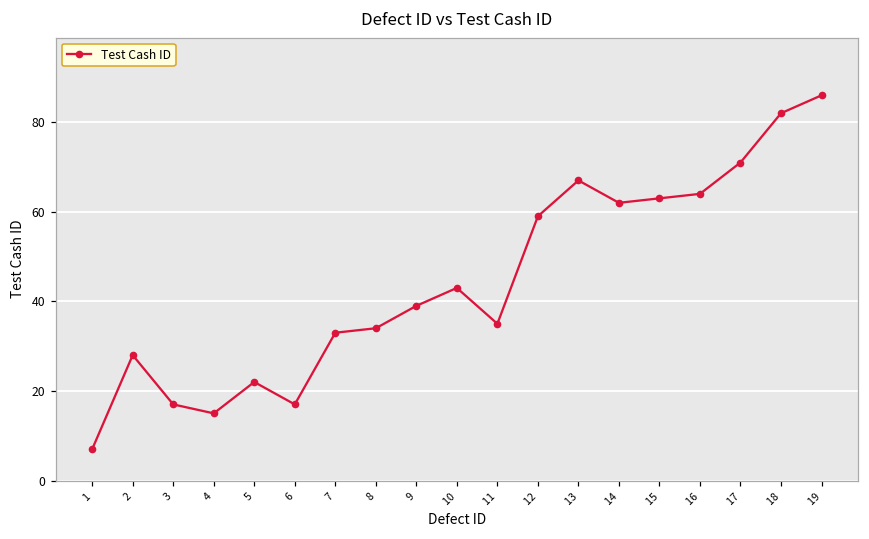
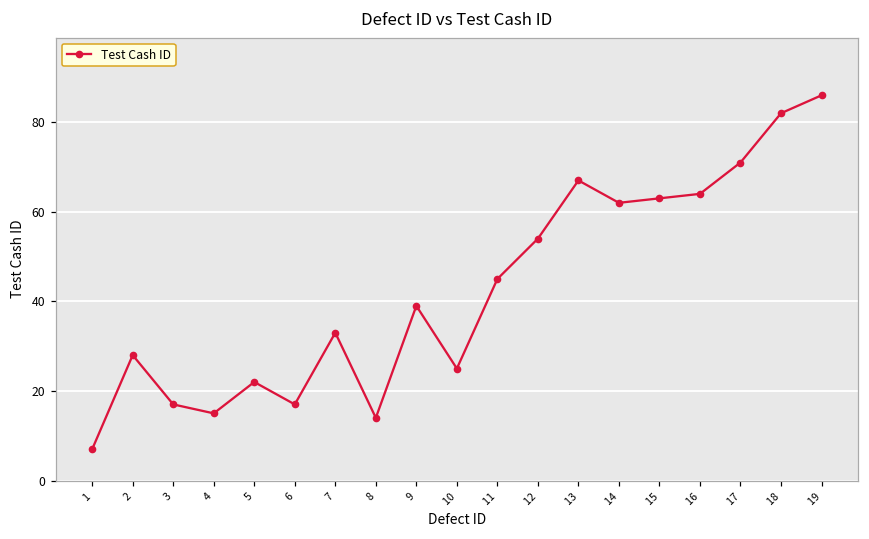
8: 34 -> 14
10: 43 -> 25
11: 35 -> 45
12: 59 -> 54
